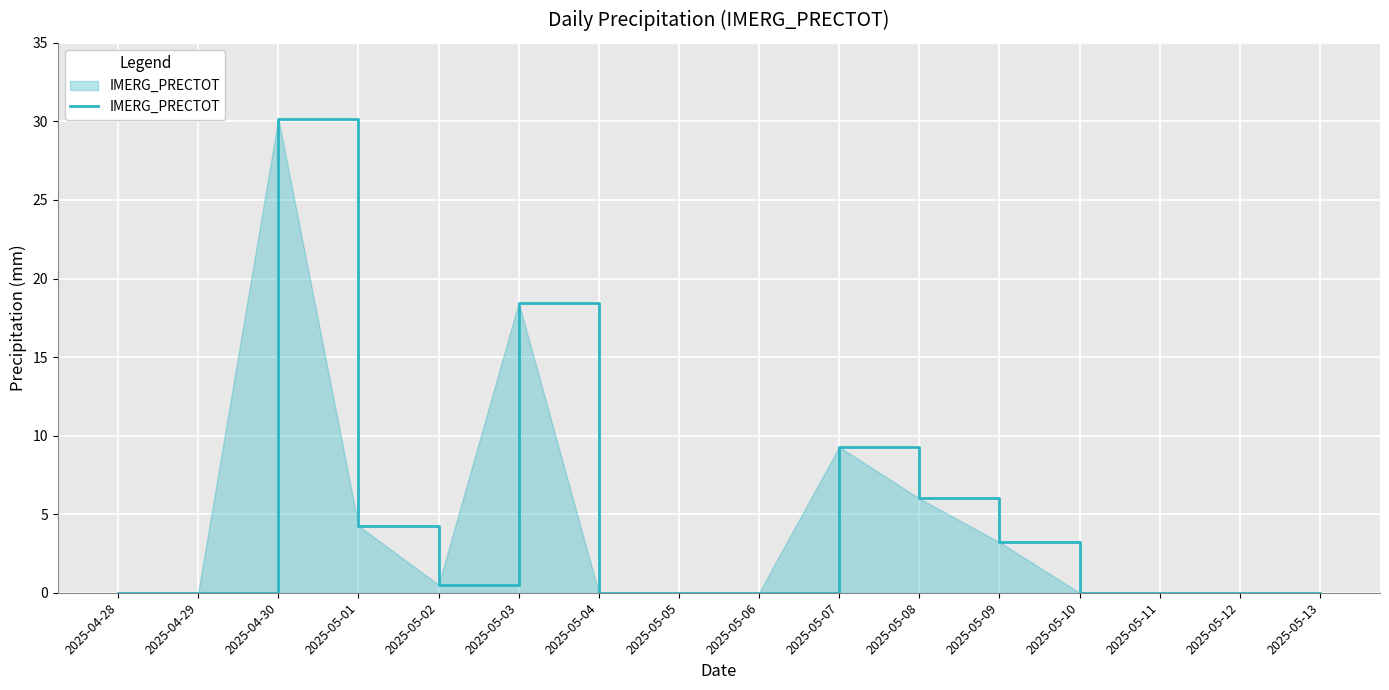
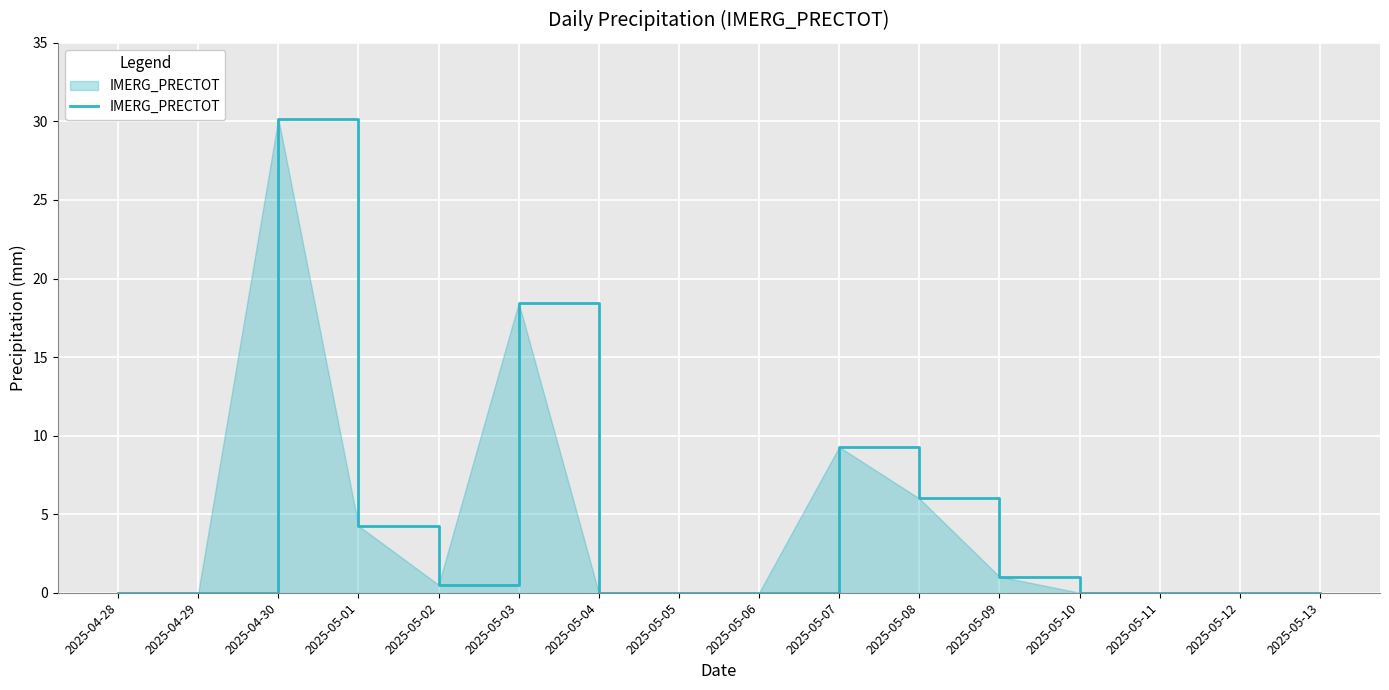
2025-05-09: 3.2 -> 1.0
